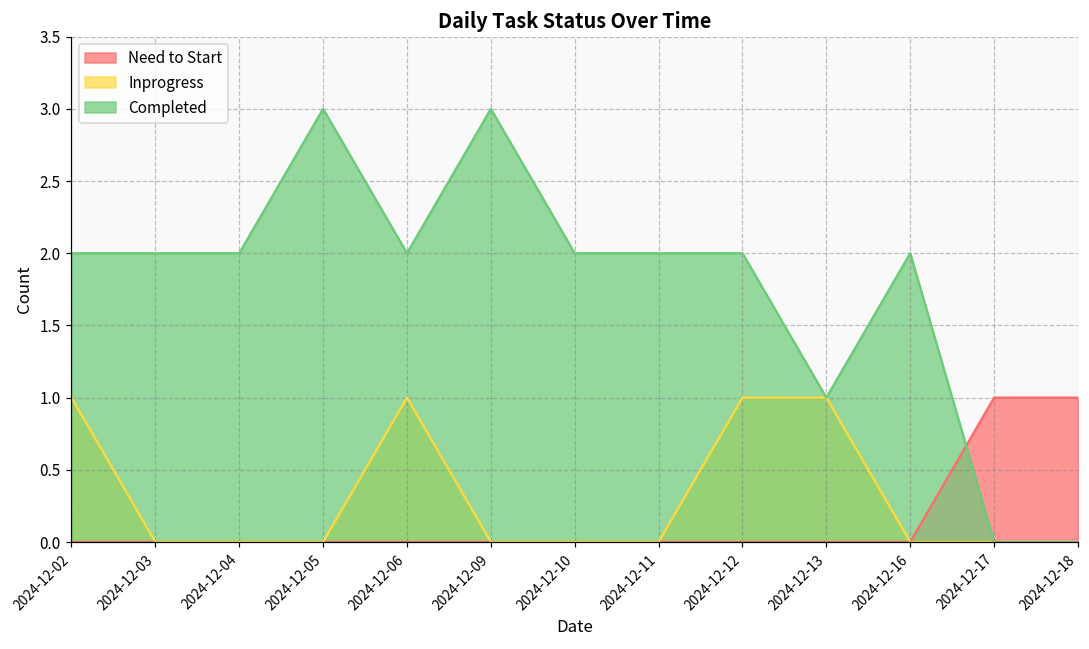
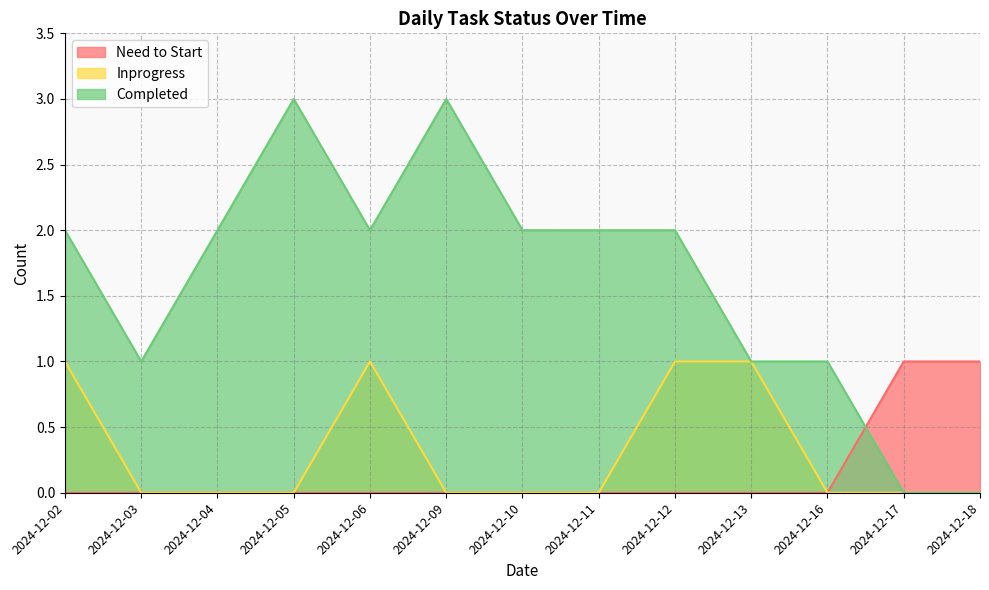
Completed, 2024-12-03: 2 -> 1
Completed, 2024-12-16: 2 -> 1
